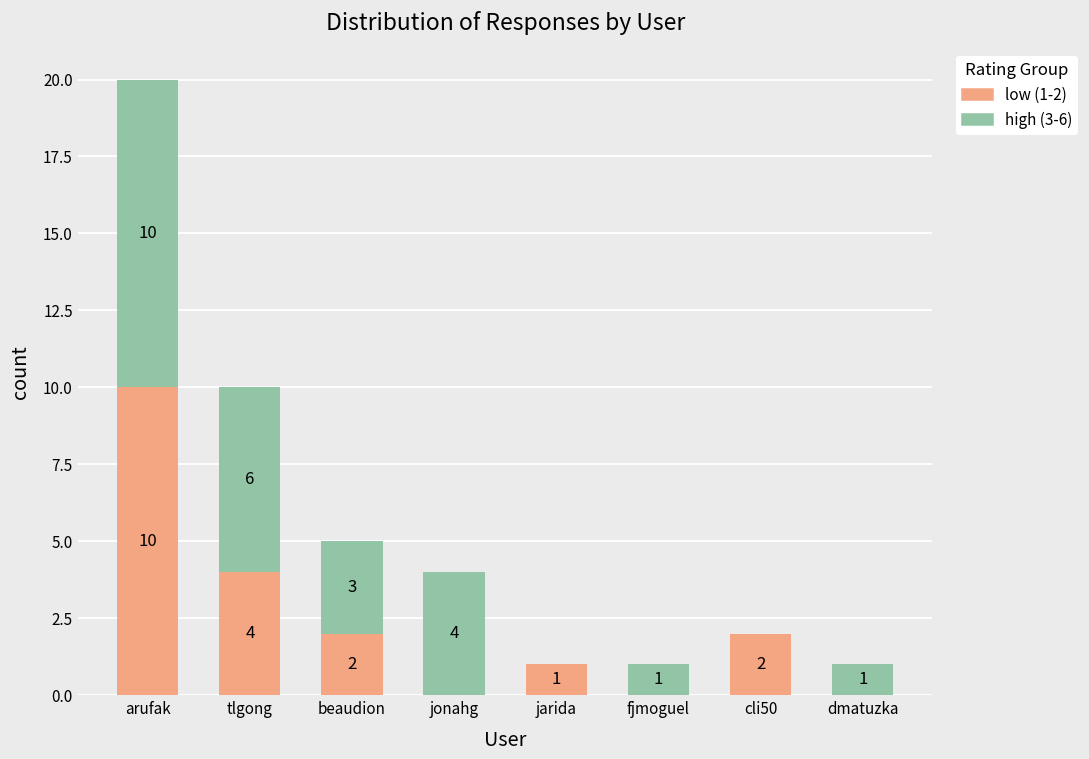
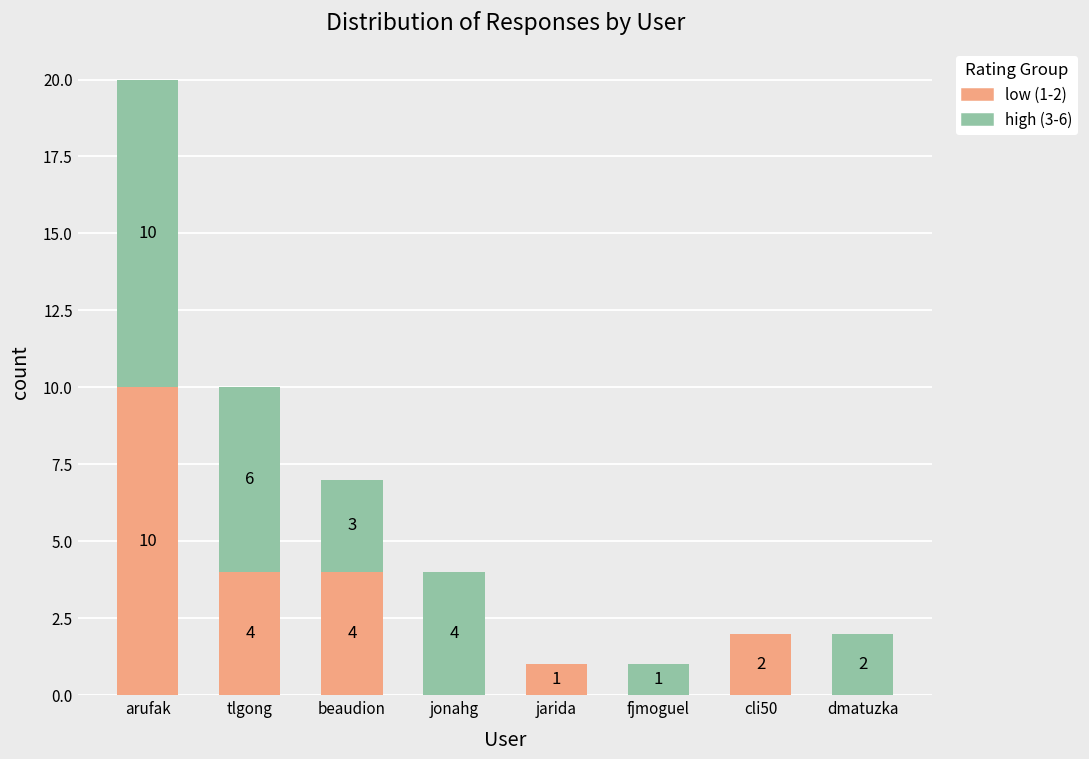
low (1-2), beaudion: 2 -> 4
high (3-6), dmatuzka: 1 -> 2
